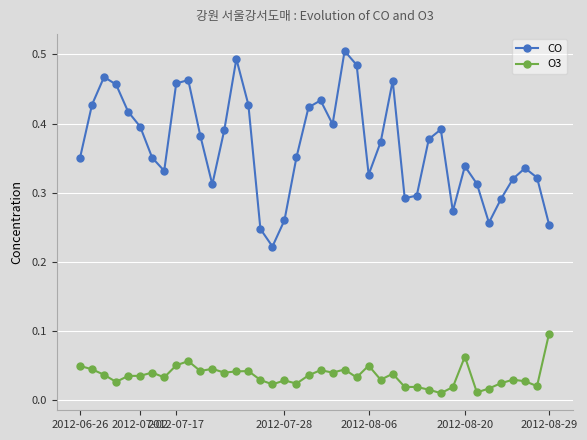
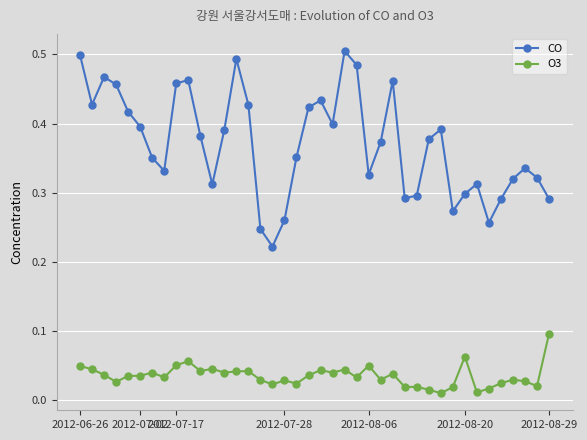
CO, 2012-06-26: 0.35 -> 0.50
CO, 2012-08-20: 0.34 -> 0.30
CO, 2012-08-29: 0.25 -> 0.29
